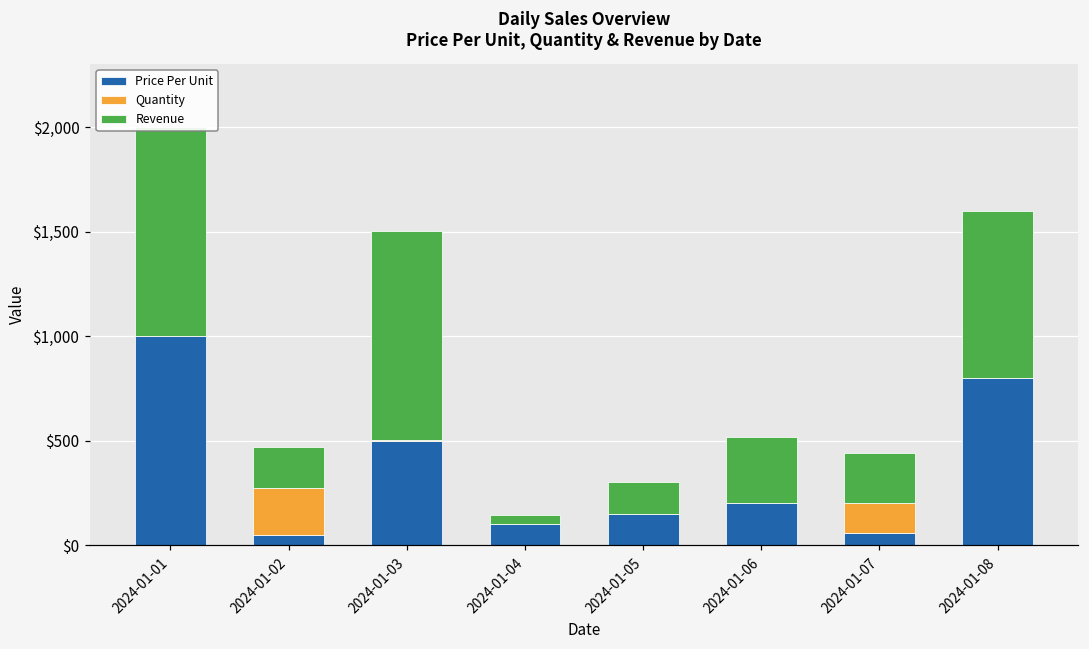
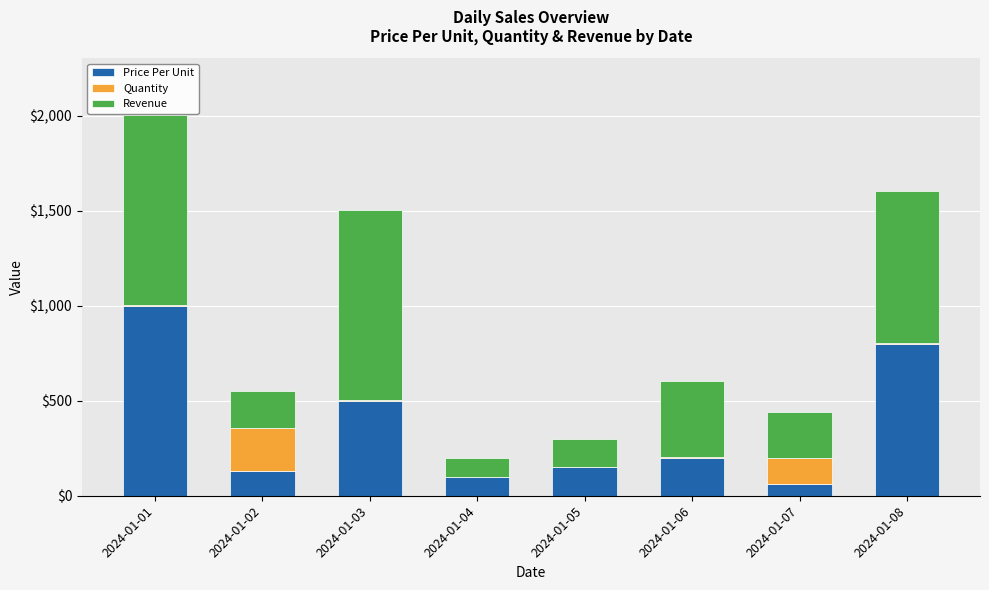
Price Per Unit, 2024-01-02: $50 -> $130
Revenue, 2024-01-04: $50 -> $100
Revenue, 2024-01-06: $320 -> $400
